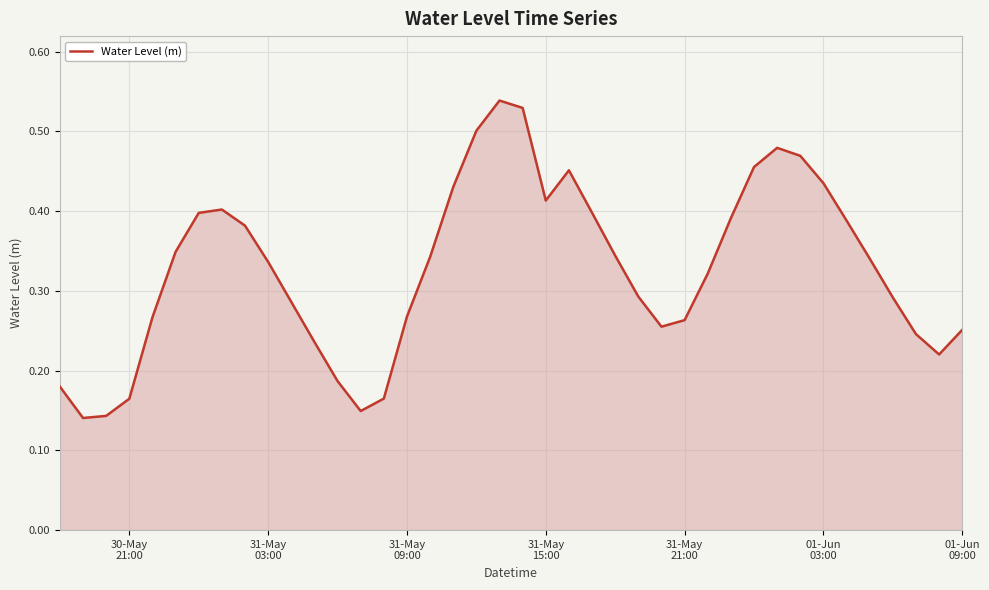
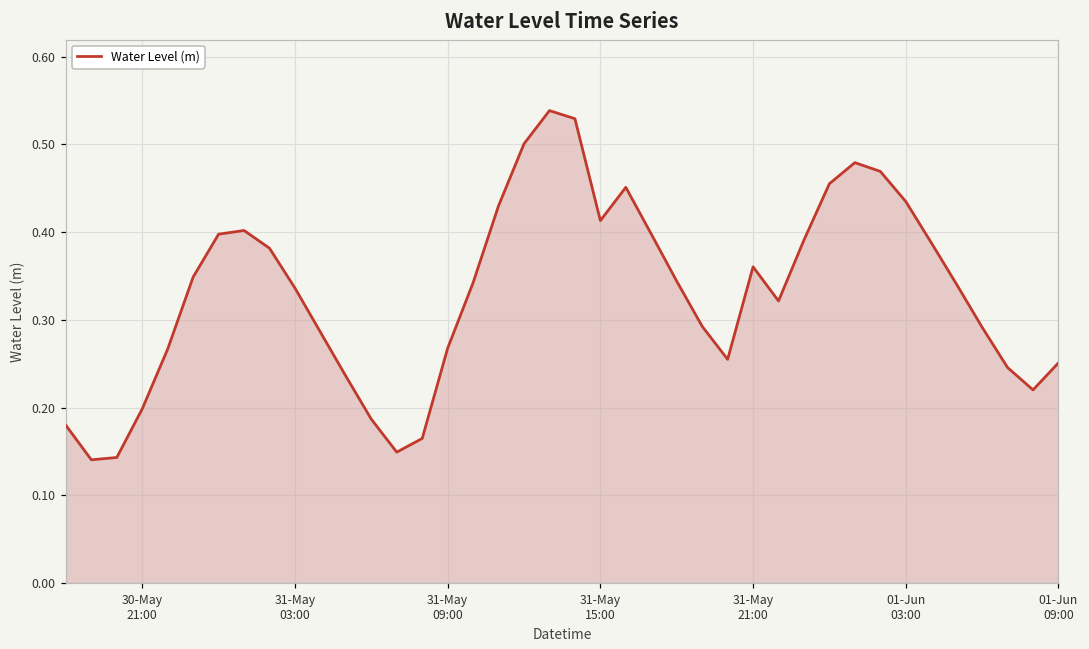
30-May 21:00: 0.16 -> 0.20
31-May 21:00: 0.26 -> 0.36
